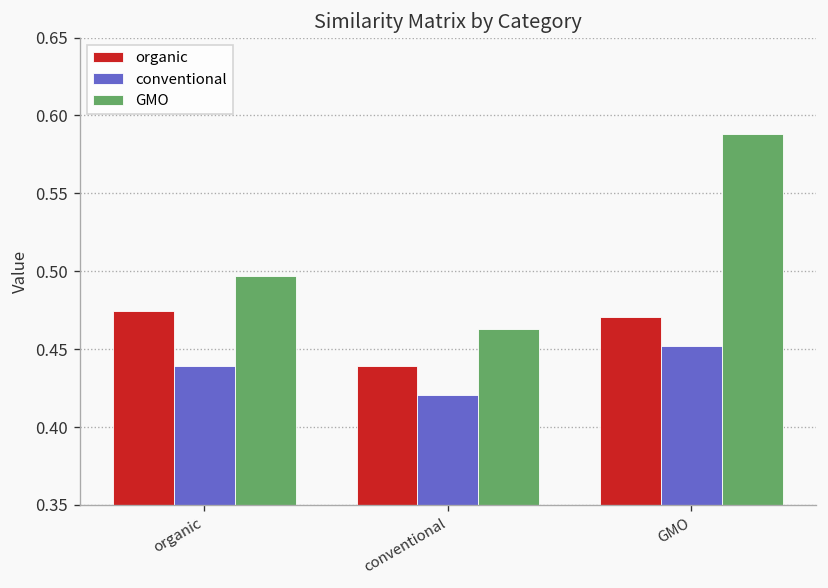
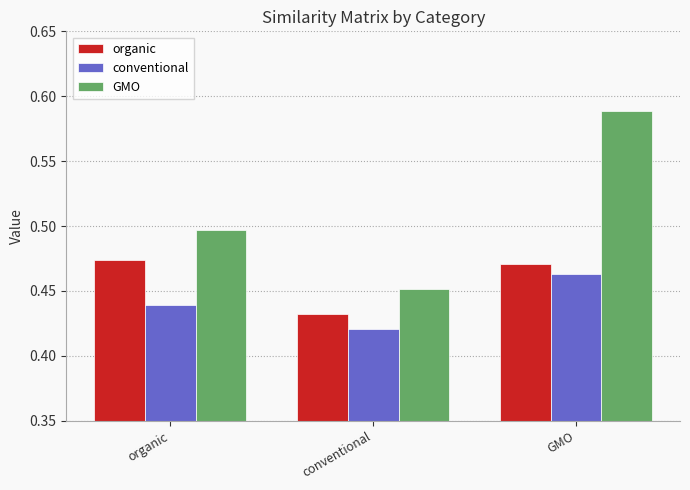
organic, conventional: 0.439 -> 0.432
GMO, conventional: 0.463 -> 0.452
conventional, GMO: 0.452 -> 0.463
